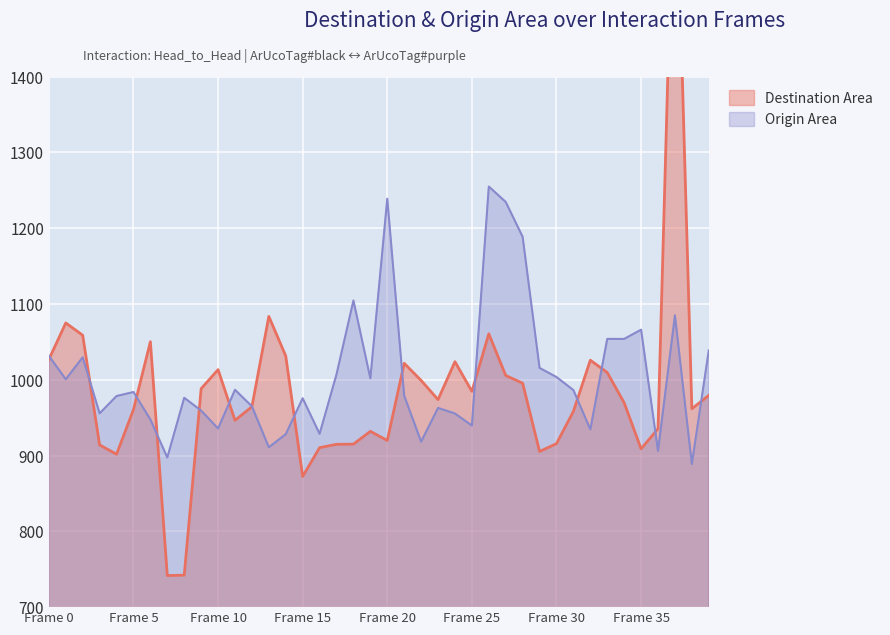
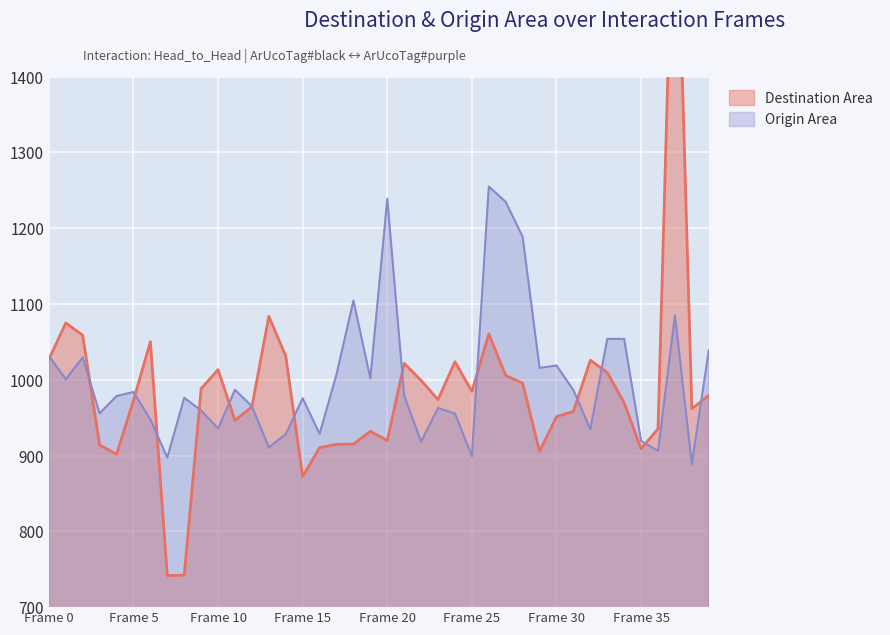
Destination Area, Frame 5: 960 -> 970
Origin Area, Frame 25: 940 -> 900
Destination Area, Frame 30: 920 -> 950
Origin Area, Frame 30: 1000 -> 1020
Origin Area, Frame 35: 1070 -> 920
